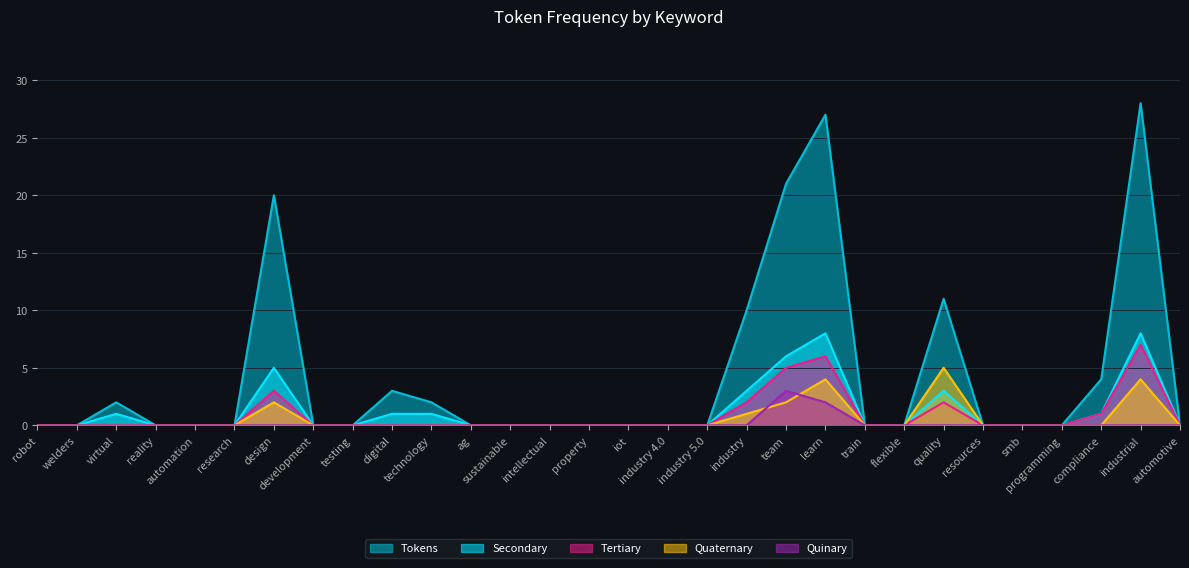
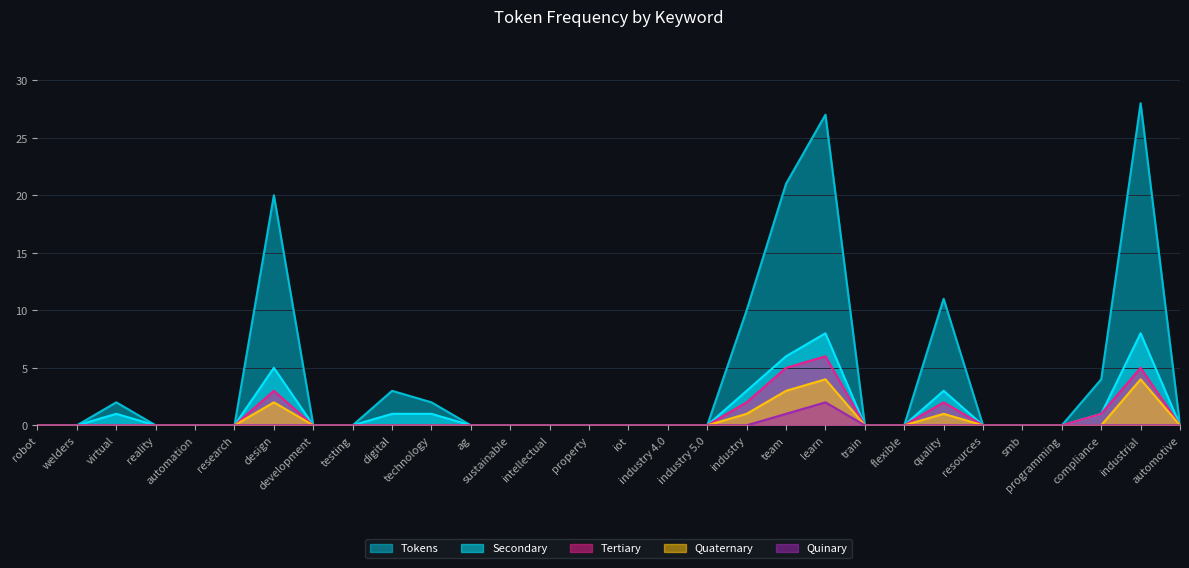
Quaternary, team: 2 -> 3
Quinary, team: 3 -> 1
Quaternary, quality: 5 -> 1
Tertiary, industrial: 7 -> 5
